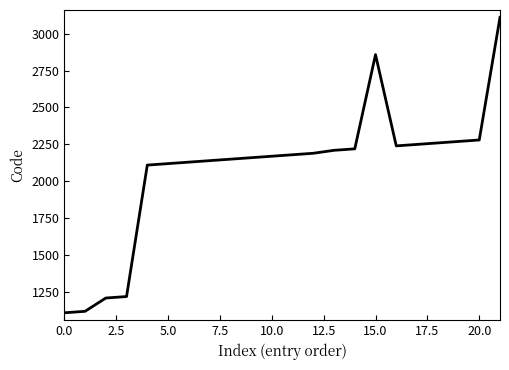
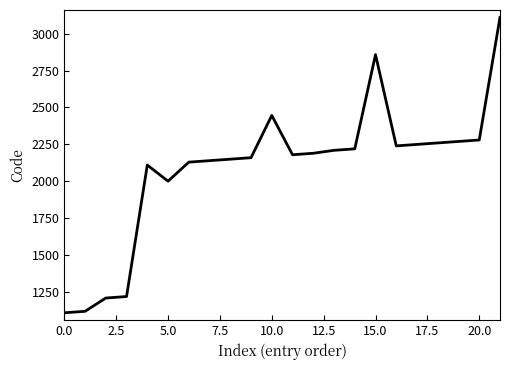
5.0: 2120 -> 2000
10.0: 2170 -> 2450
